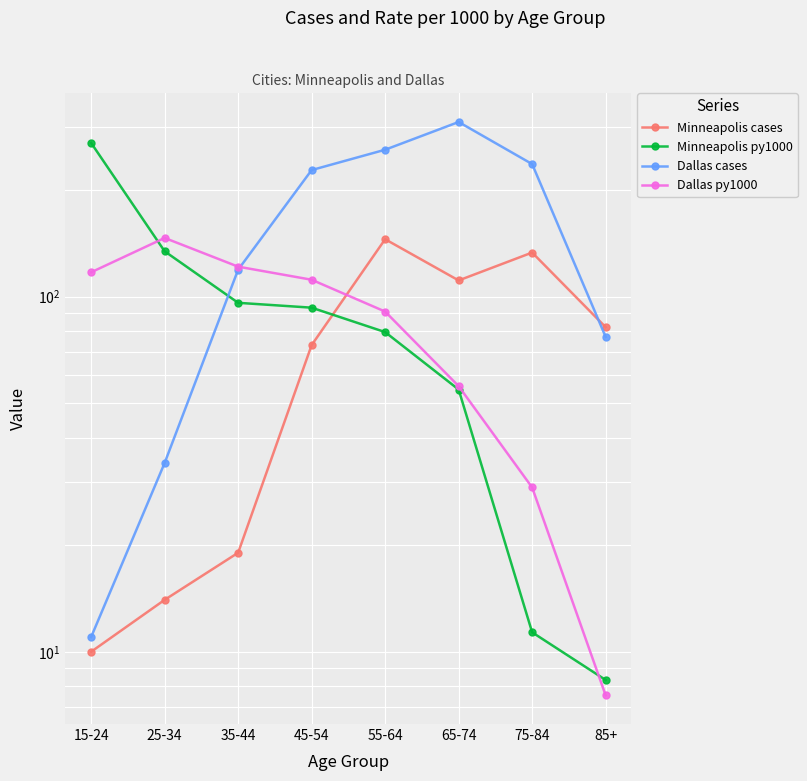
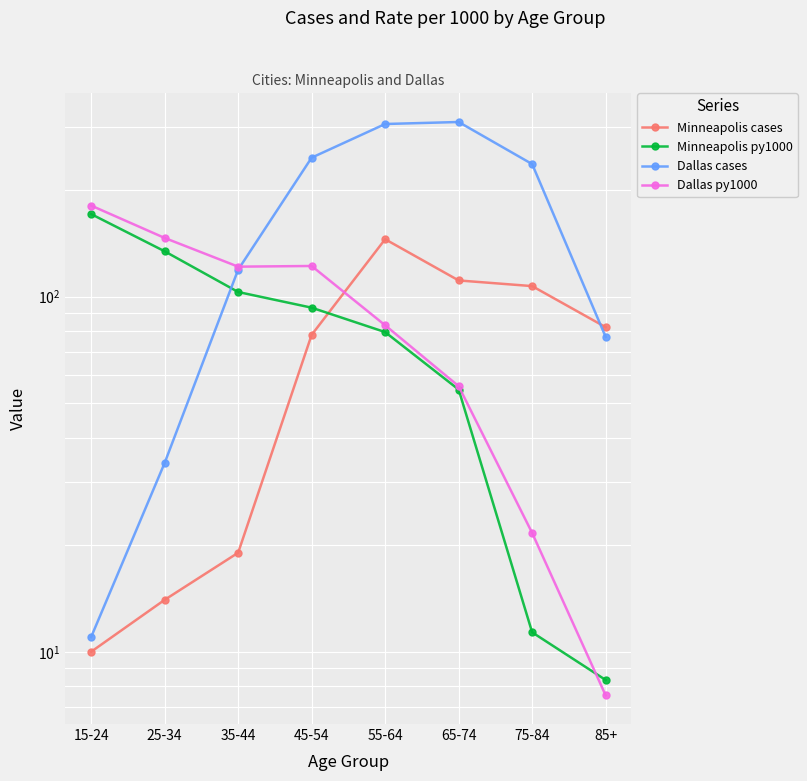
Minneapolis py1000, 15-24: 270 -> 170
Dallas py1000, 15-24: 117 -> 180
Minneapolis py1000, 35-44: 96 -> 103
Minneapolis cases, 45-54: 73 -> 78
Dallas cases, 45-54: 230 -> 250
Dallas py1000, 45-54: 112 -> 122
Dallas cases, 55-64: 260 -> 310
Dallas py1000, 55-64: 91 -> 83
Minneapolis cases, 75-84: 133 -> 107
Dallas py1000, 75-84: 29 -> 22
